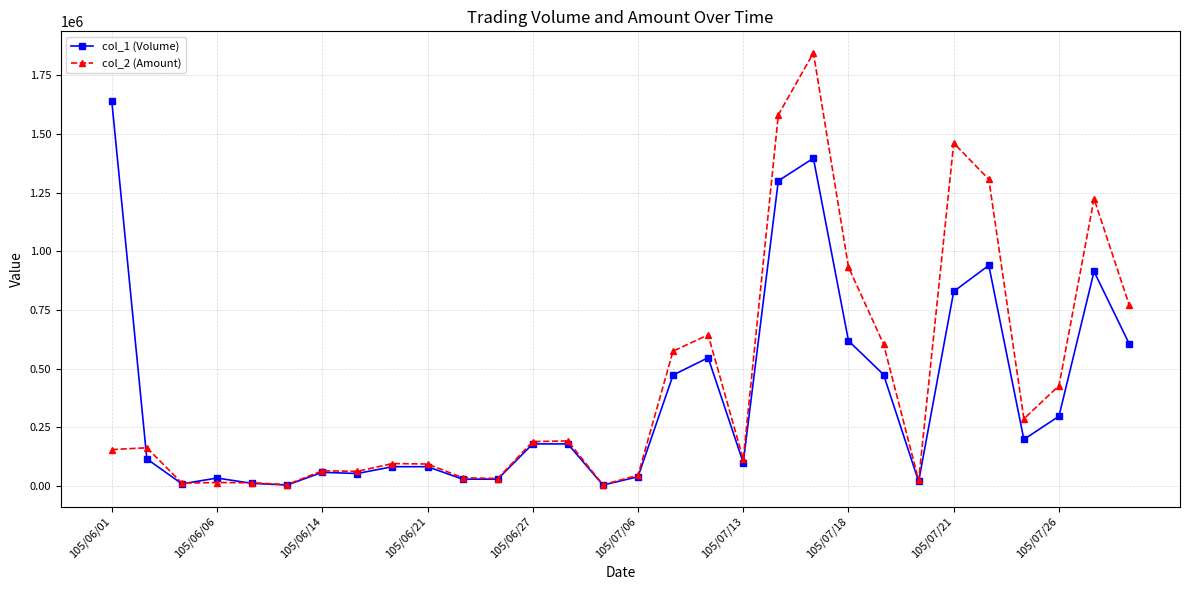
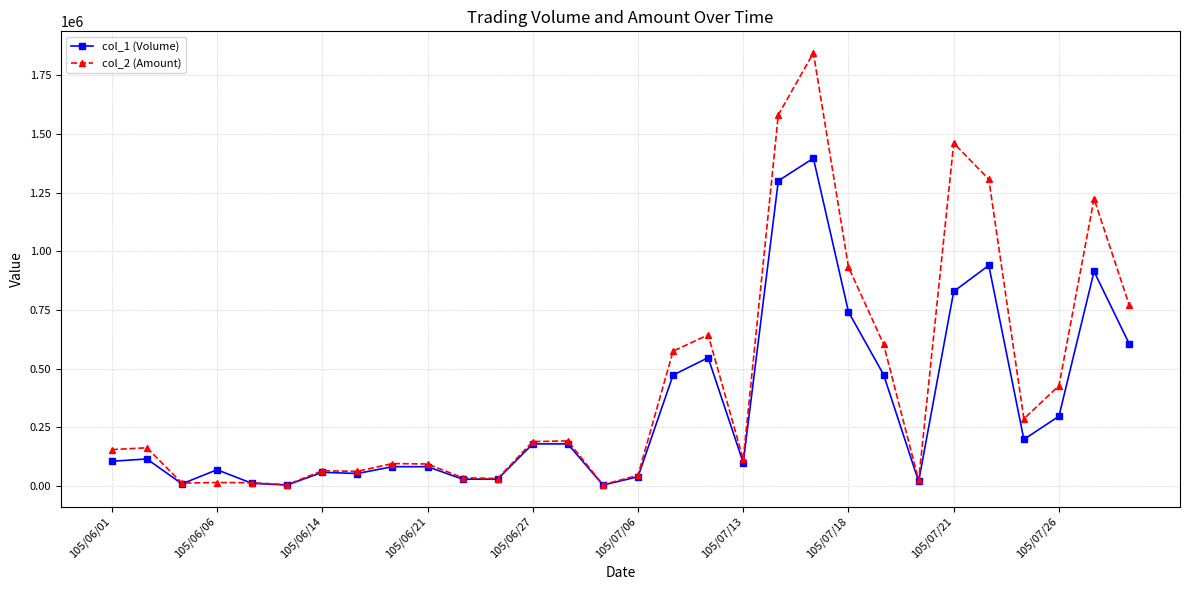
col_1 (Volume), 105/06/01: 1640000 -> 110000
col_1 (Volume), 105/06/06: 30000 -> 70000
col_1 (Volume), 105/07/18: 620000 -> 740000
